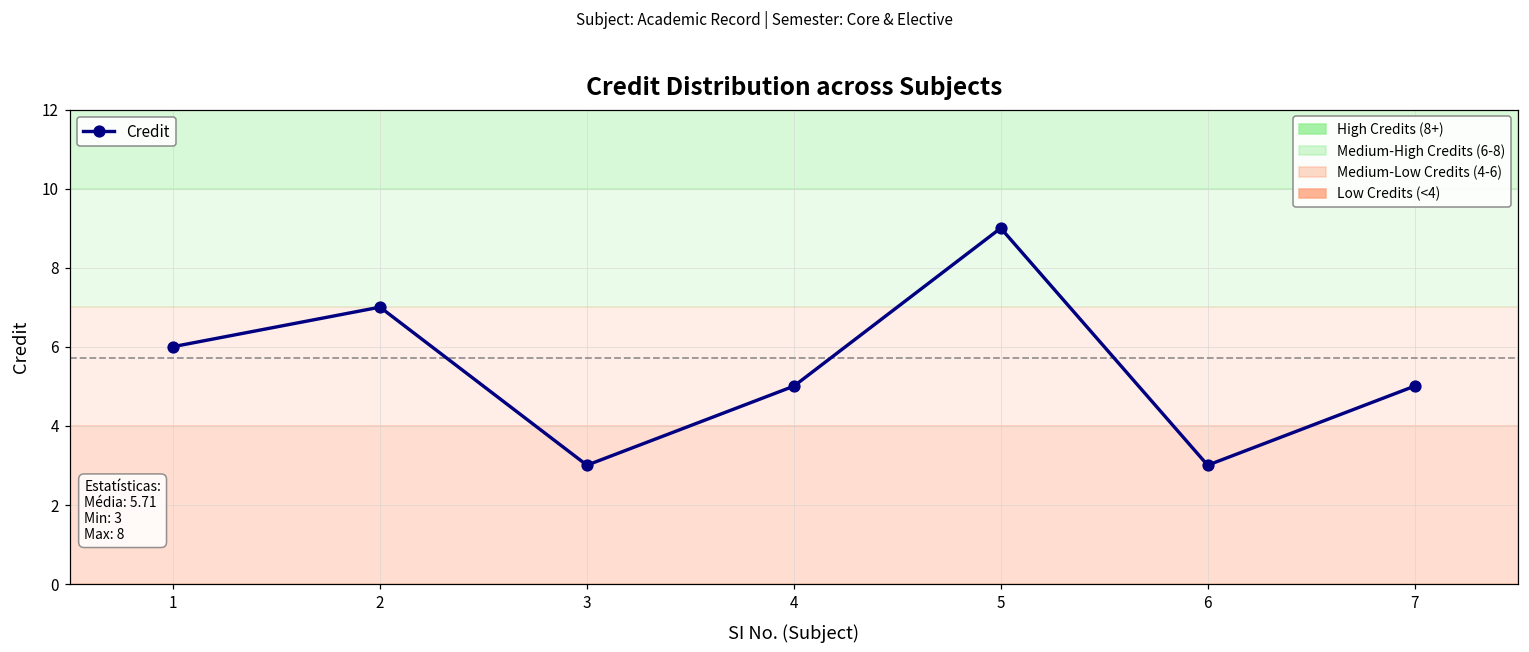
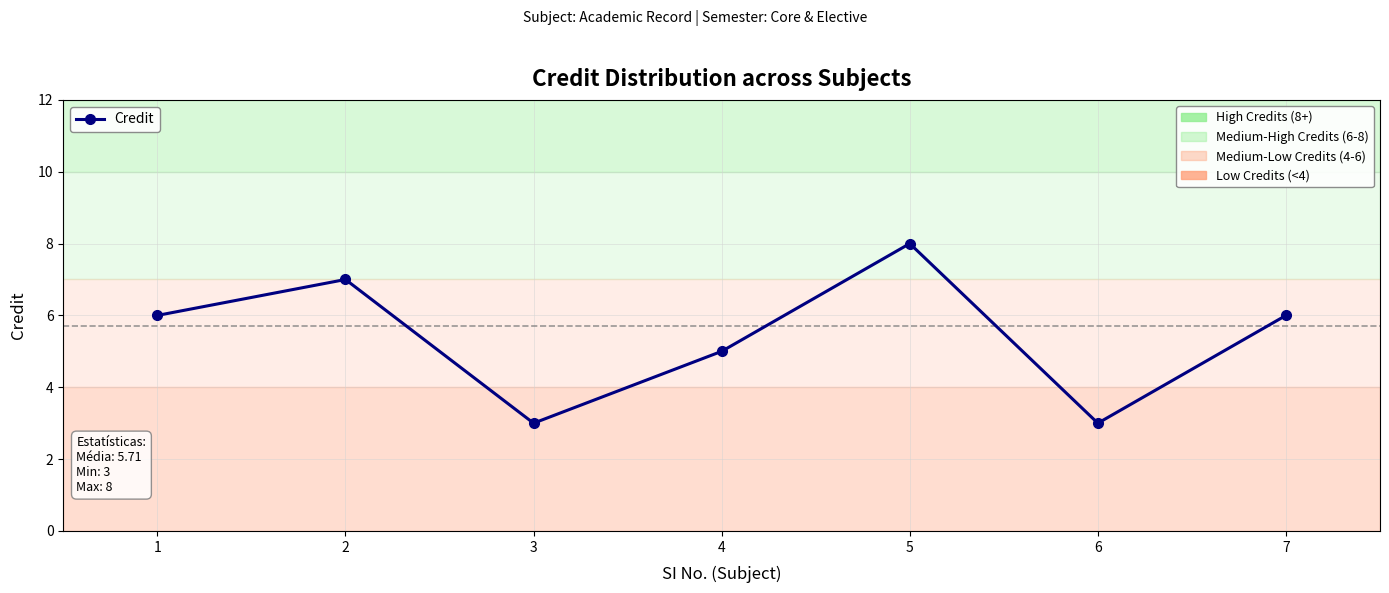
Credit, 5: 9 -> 8
Credit, 7: 5 -> 6
